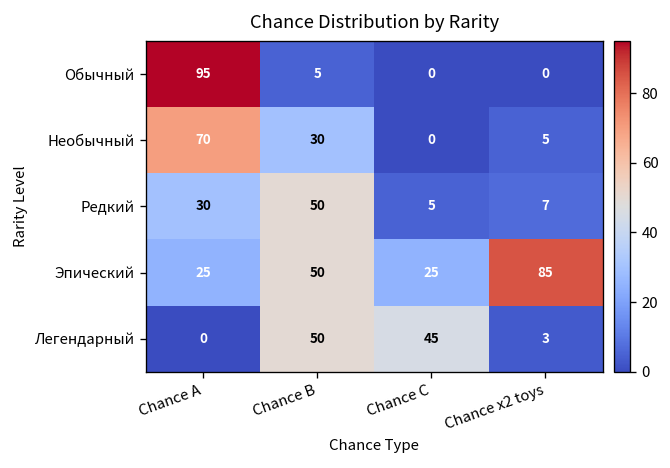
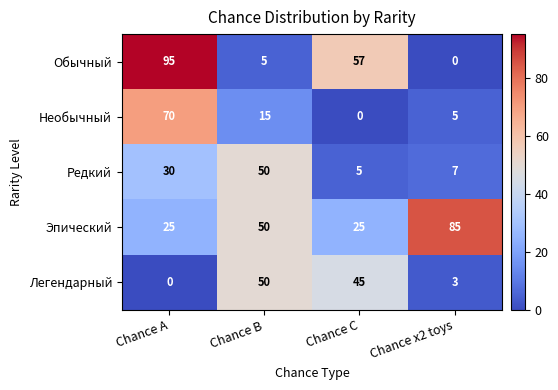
Обычный, Chance C: 0 -> 57
Необычный, Chance B: 30 -> 15
